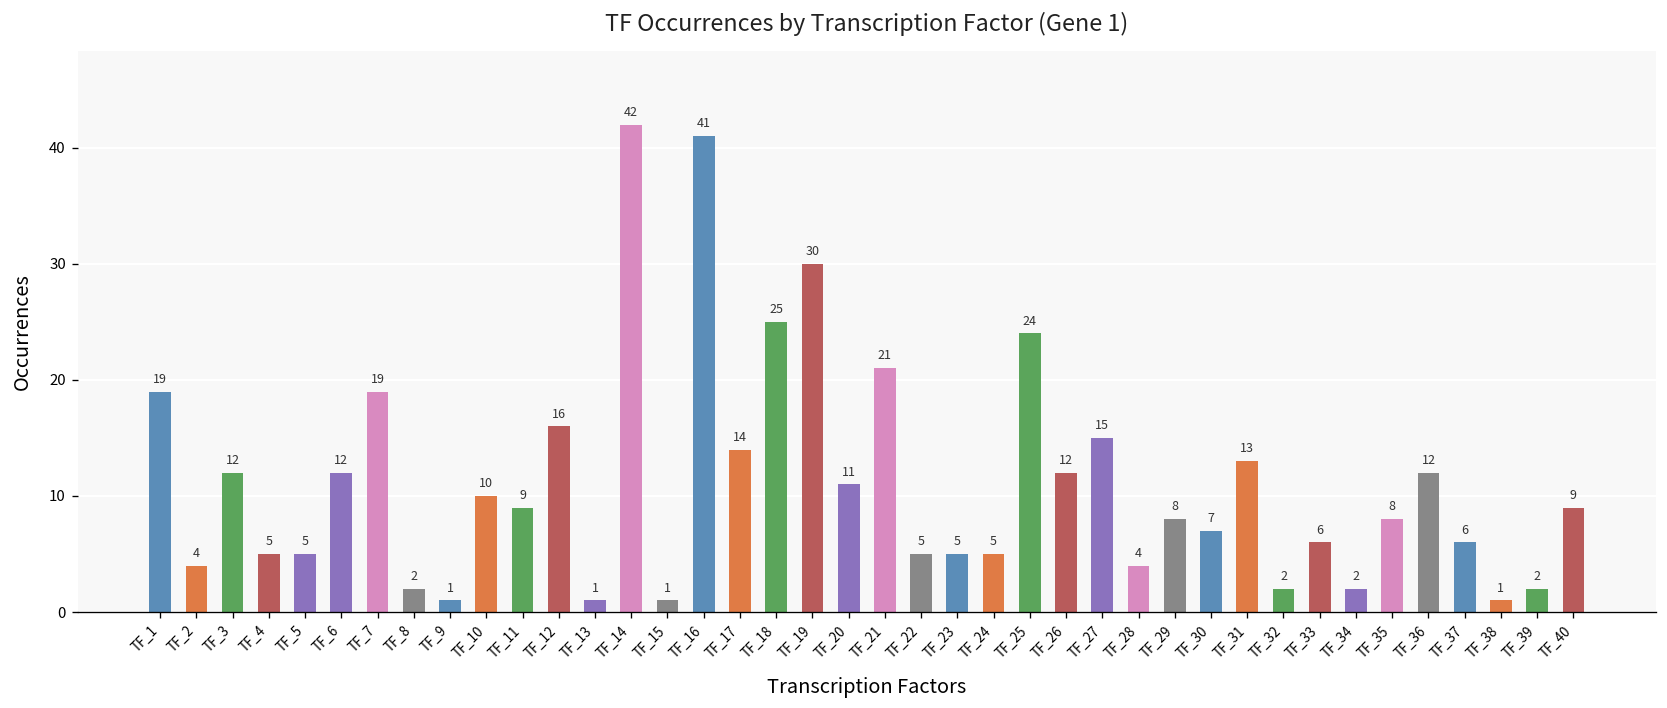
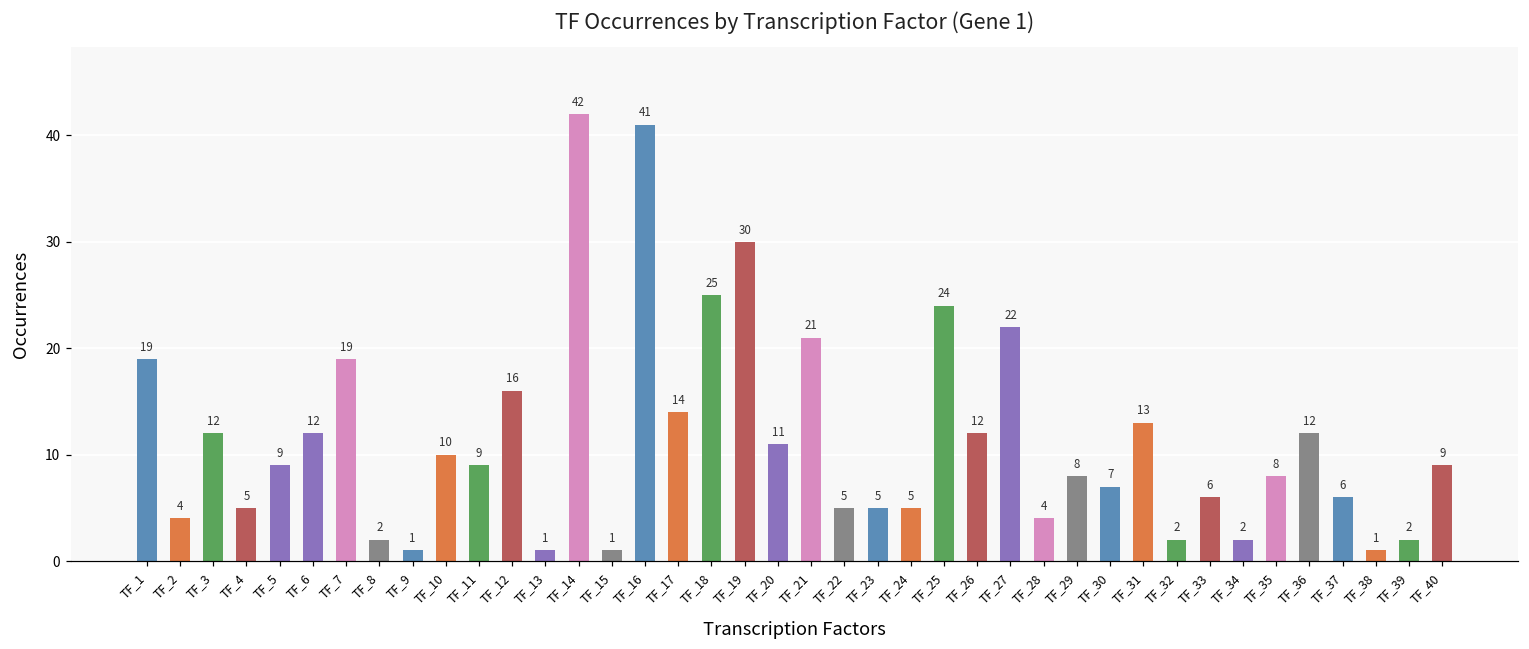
TF_5: 5 -> 9
TF_27: 15 -> 22
